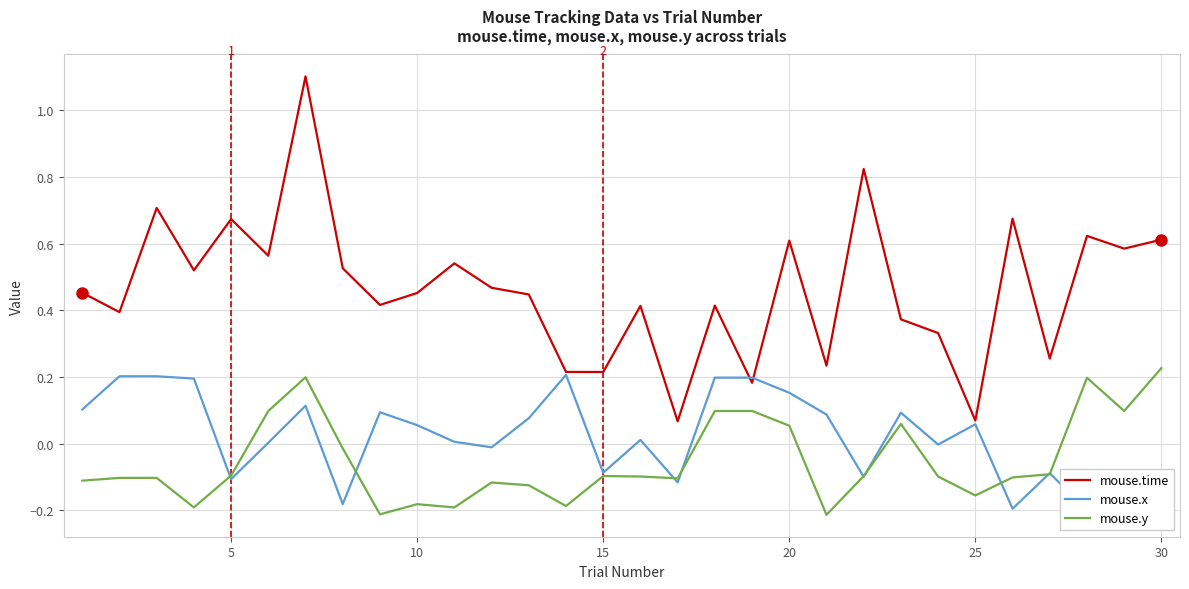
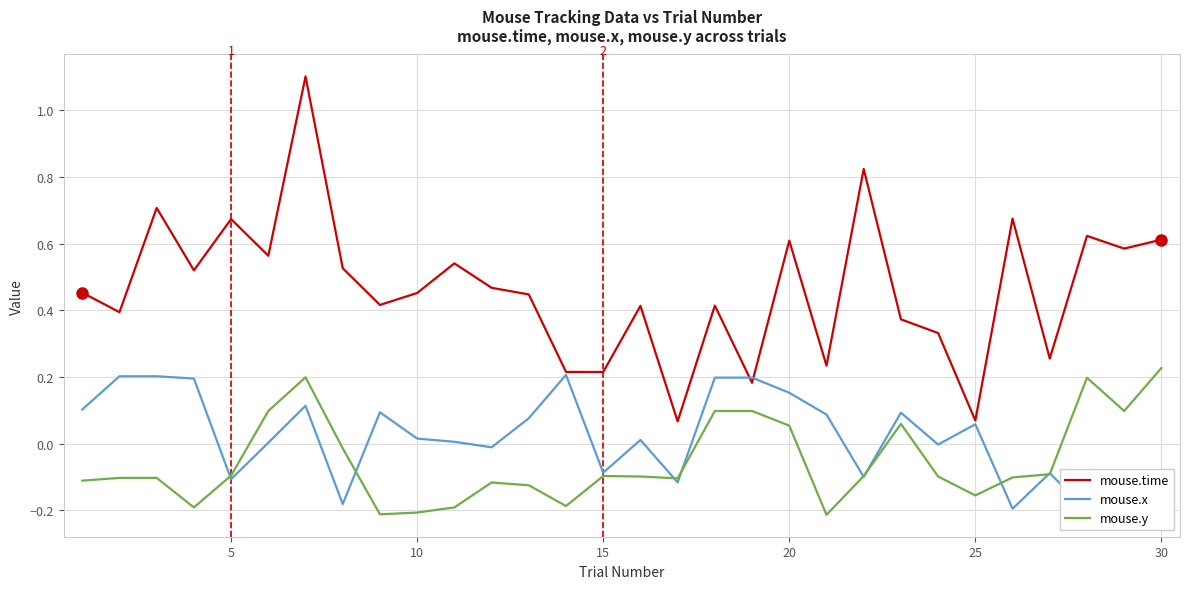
mouse.x, 10: 0.06 -> 0.02
mouse.y, 10: -0.18 -> -0.21
